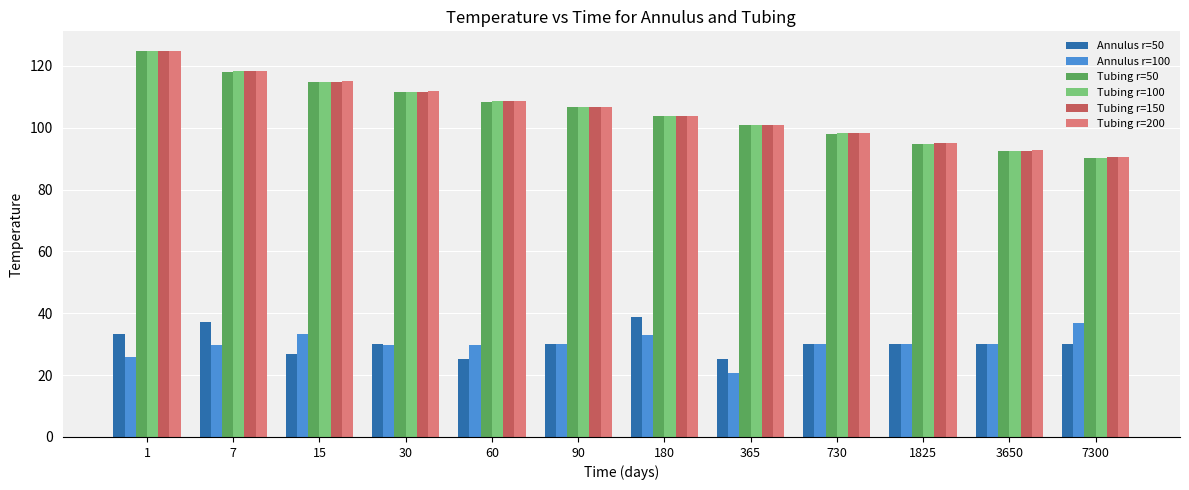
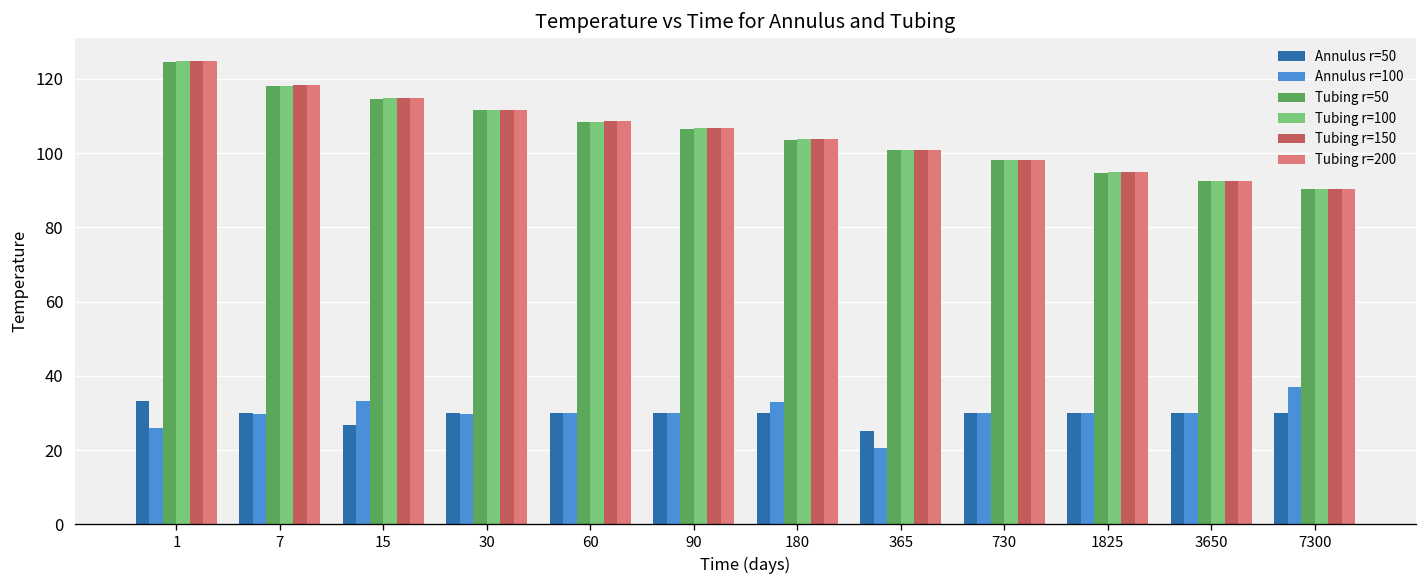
Annulus r=50, 7: 37 -> 30
Annulus r=50, 60: 25 -> 30
Annulus r=50, 180: 39 -> 30
